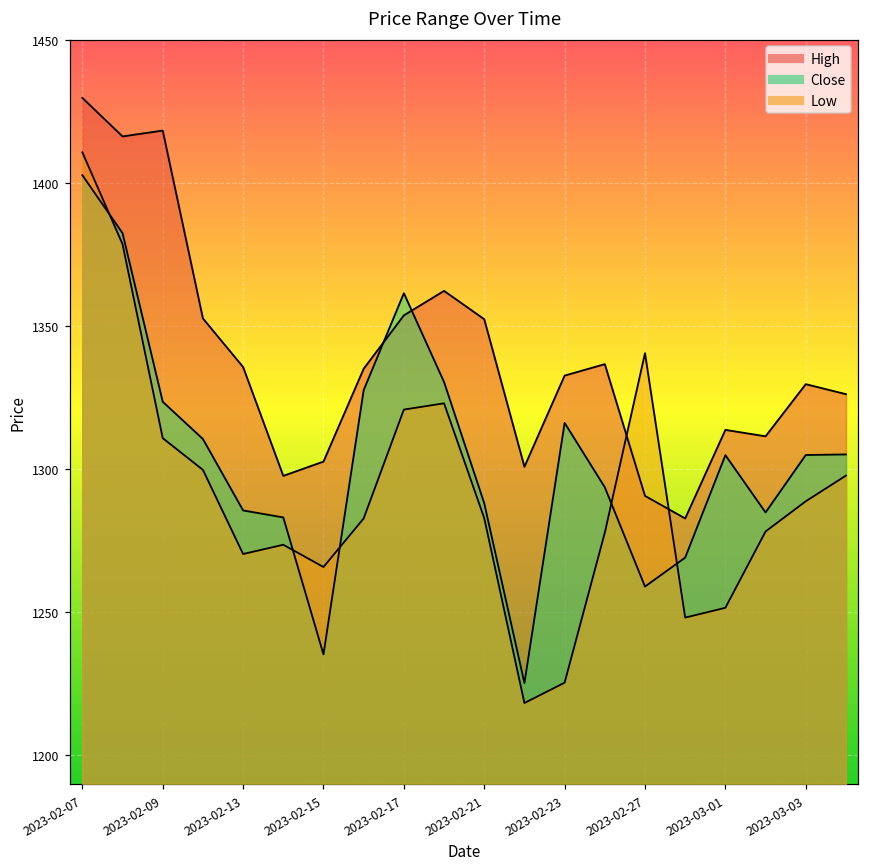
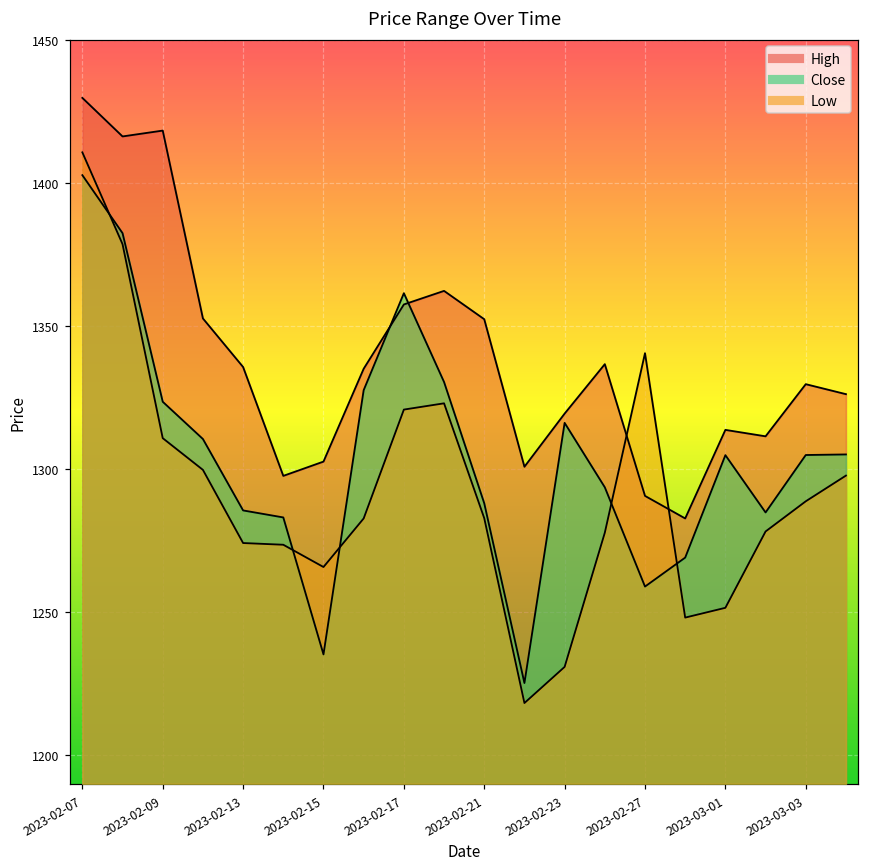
Low, 2023-02-13: 1270 -> 1274
High, 2023-02-17: 1354 -> 1357
High, 2023-02-23: 1333 -> 1319
Low, 2023-02-23: 1225 -> 1231
